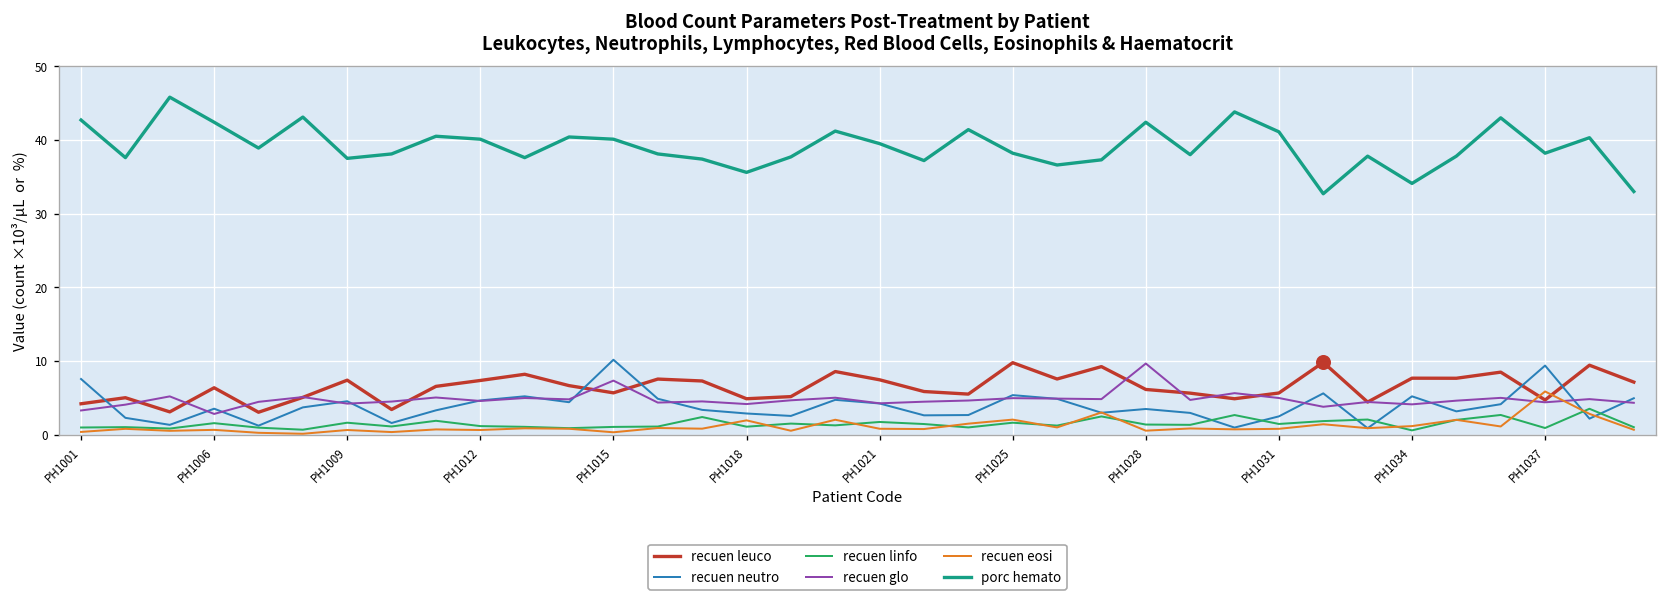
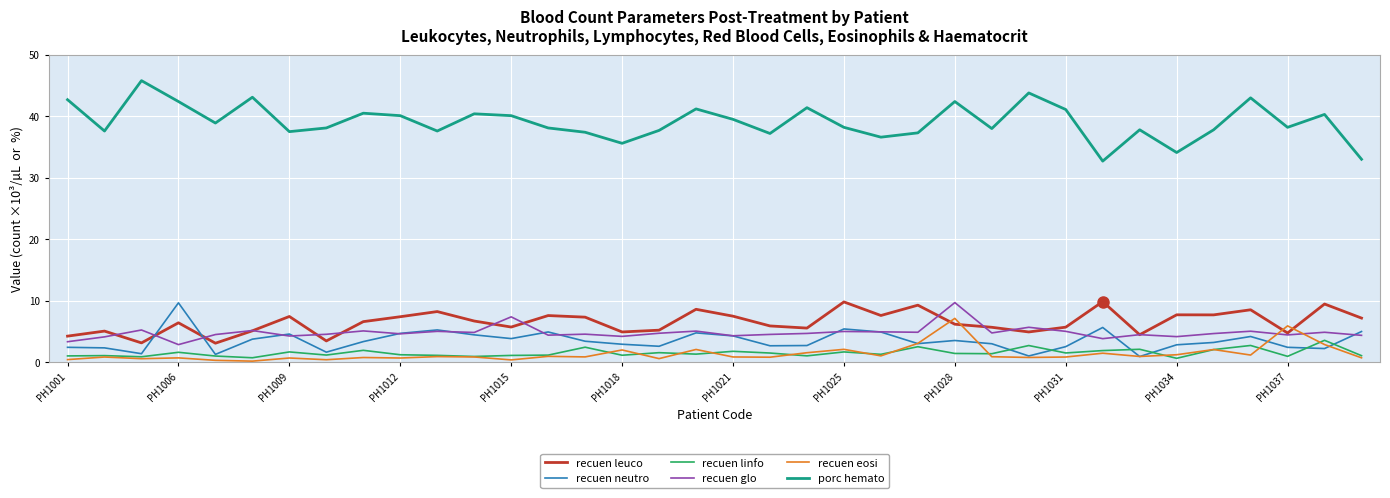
recuen neutro, PH1001: 8 -> 2
recuen neutro, PH1006: 4 -> 10
recuen neutro, PH1015: 10 -> 4
recuen eosi, PH1028: 1 -> 7
recuen neutro, PH1034: 5 -> 3
recuen neutro, PH1037: 9 -> 2
